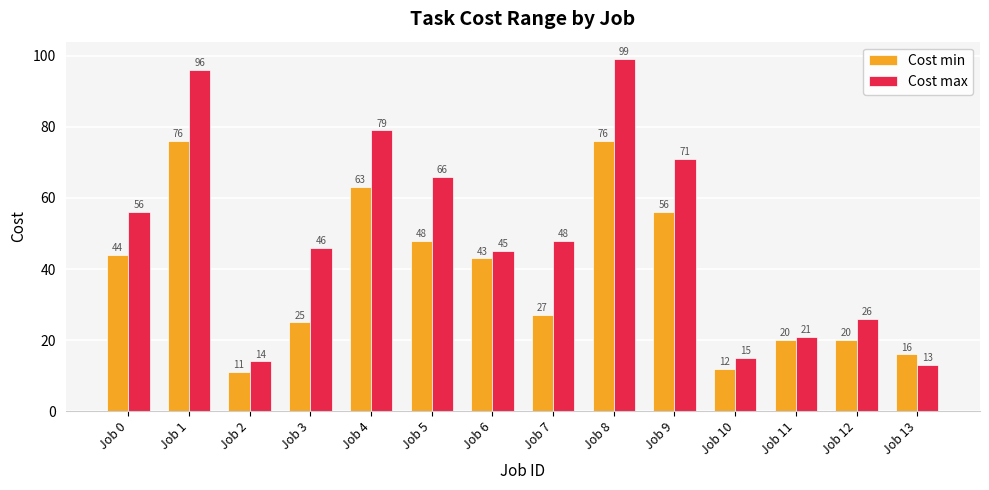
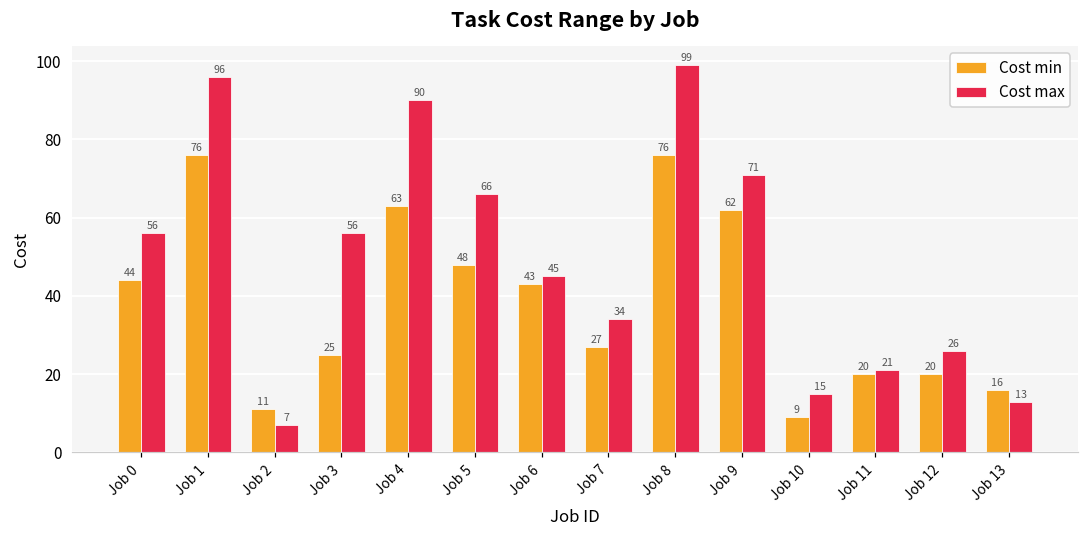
Cost max, Job 2: 14 -> 7
Cost max, Job 3: 46 -> 56
Cost max, Job 4: 79 -> 90
Cost max, Job 7: 48 -> 34
Cost min, Job 9: 56 -> 62
Cost min, Job 10: 12 -> 9
